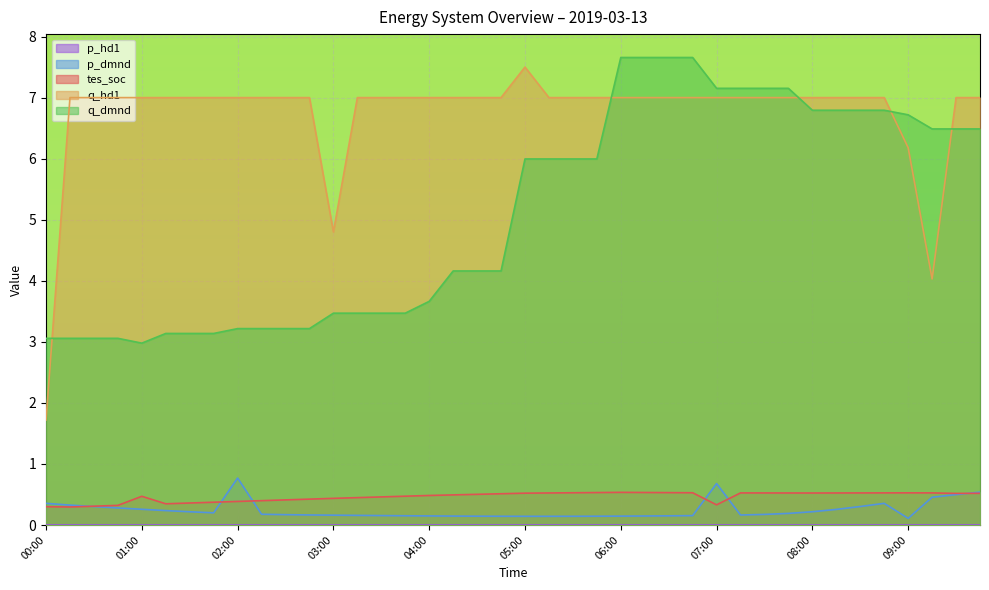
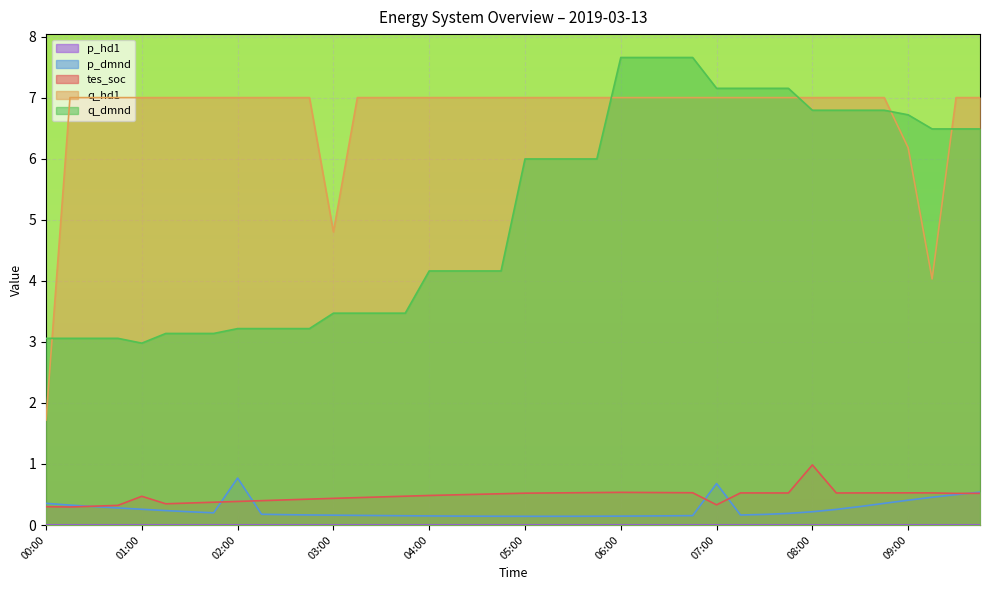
q_dmnd, 04:00: 3.7 -> 4.2
q_hd1, 05:00: 7.5 -> 7.0
tes_soc, 08:00: 0.5 -> 1.0
p_dmnd, 09:00: 0.1 -> 0.4
